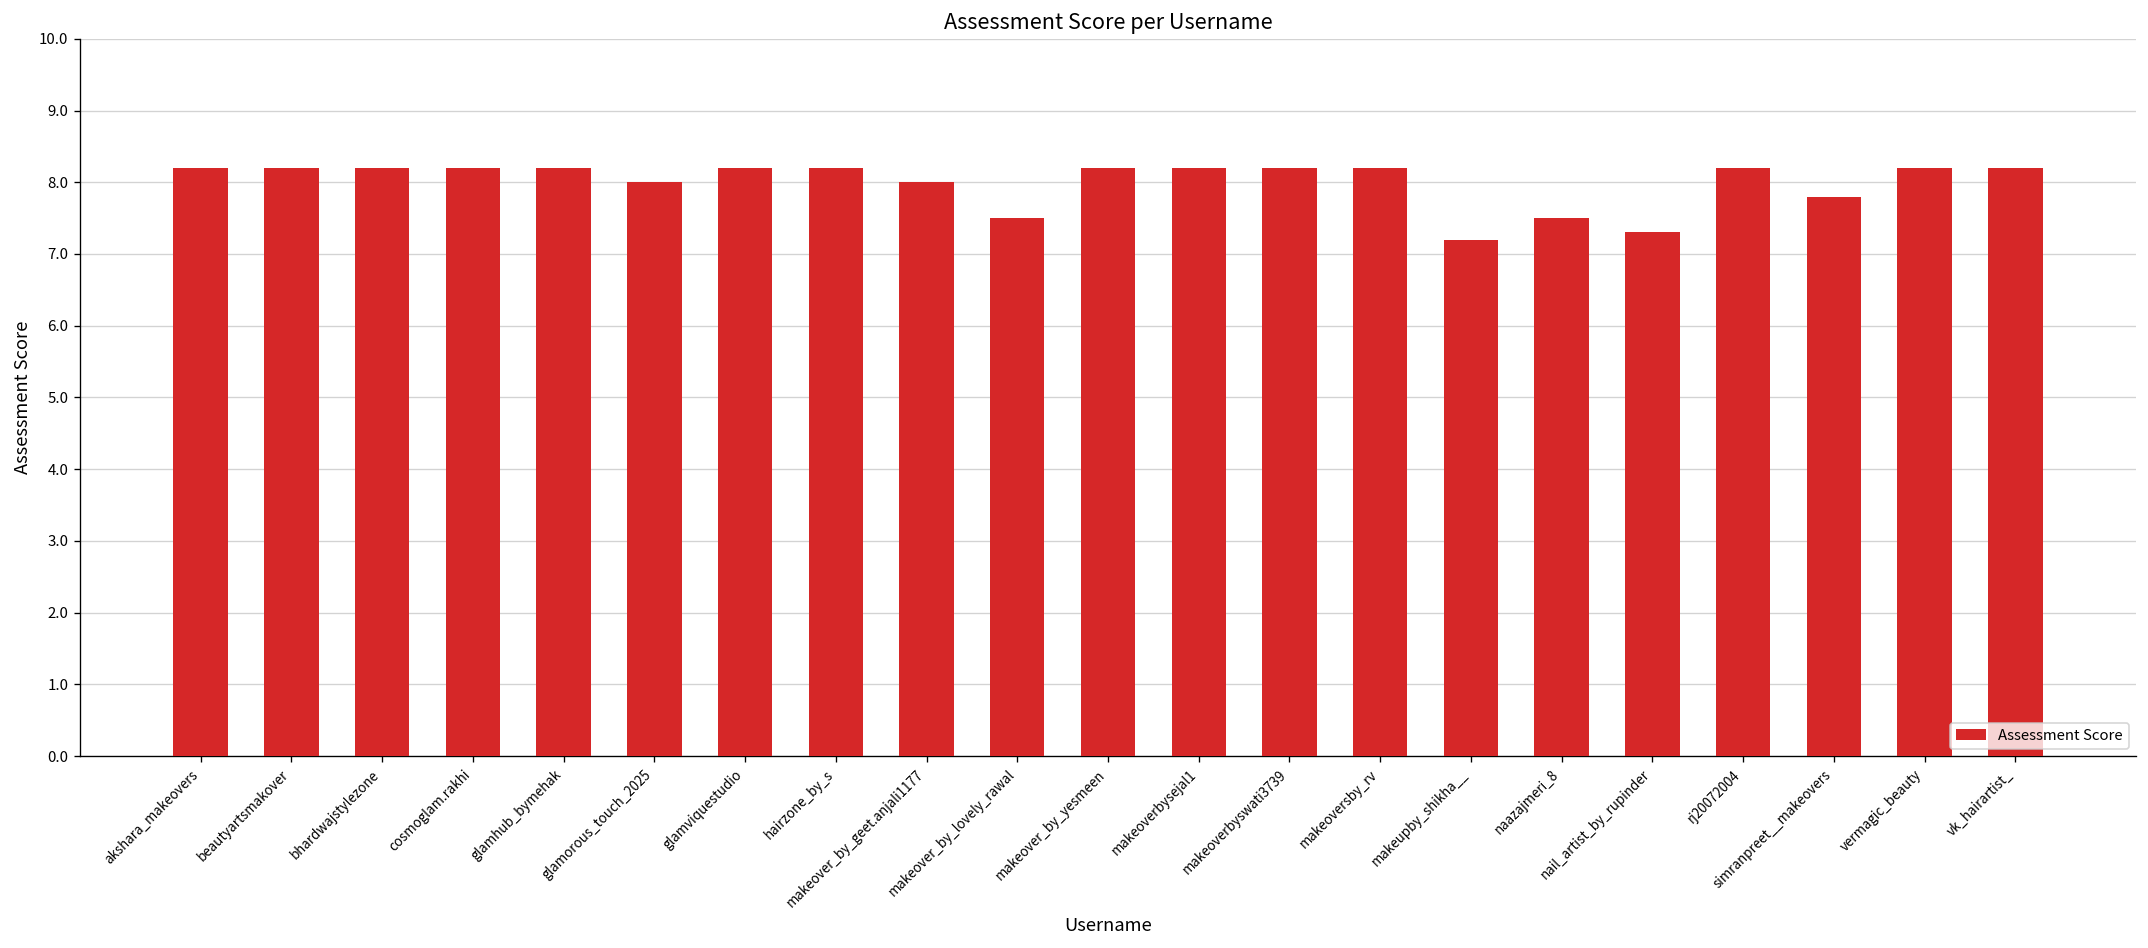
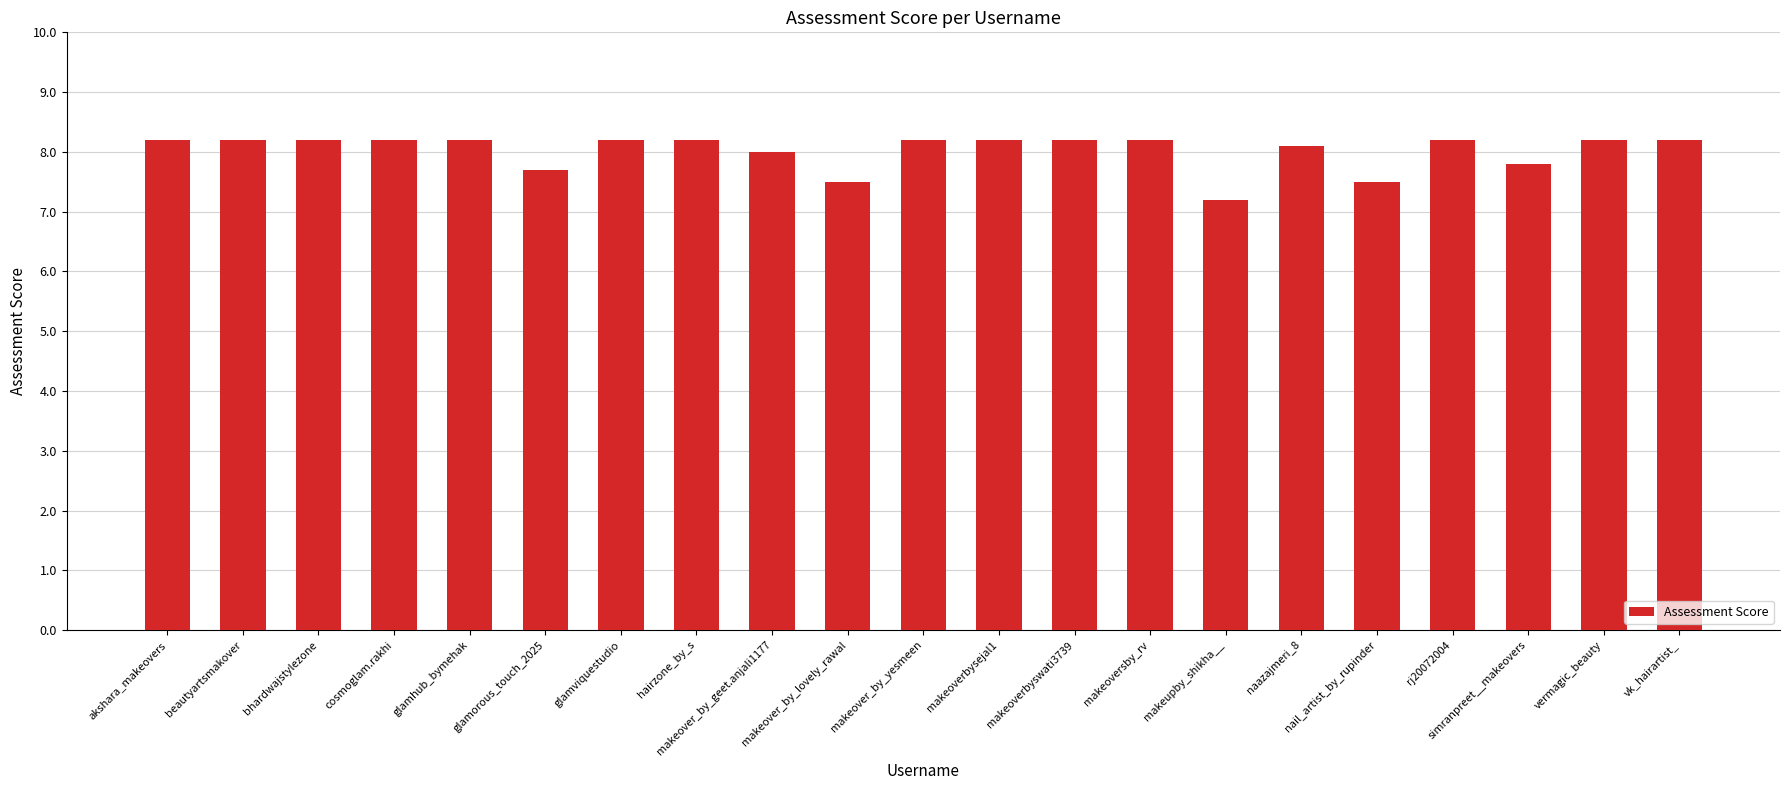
glamorous_touch_2025: 8.0 -> 7.7
naazajmeri_8: 7.5 -> 8.1
nail_artist_by_rupinder: 7.3 -> 7.5
